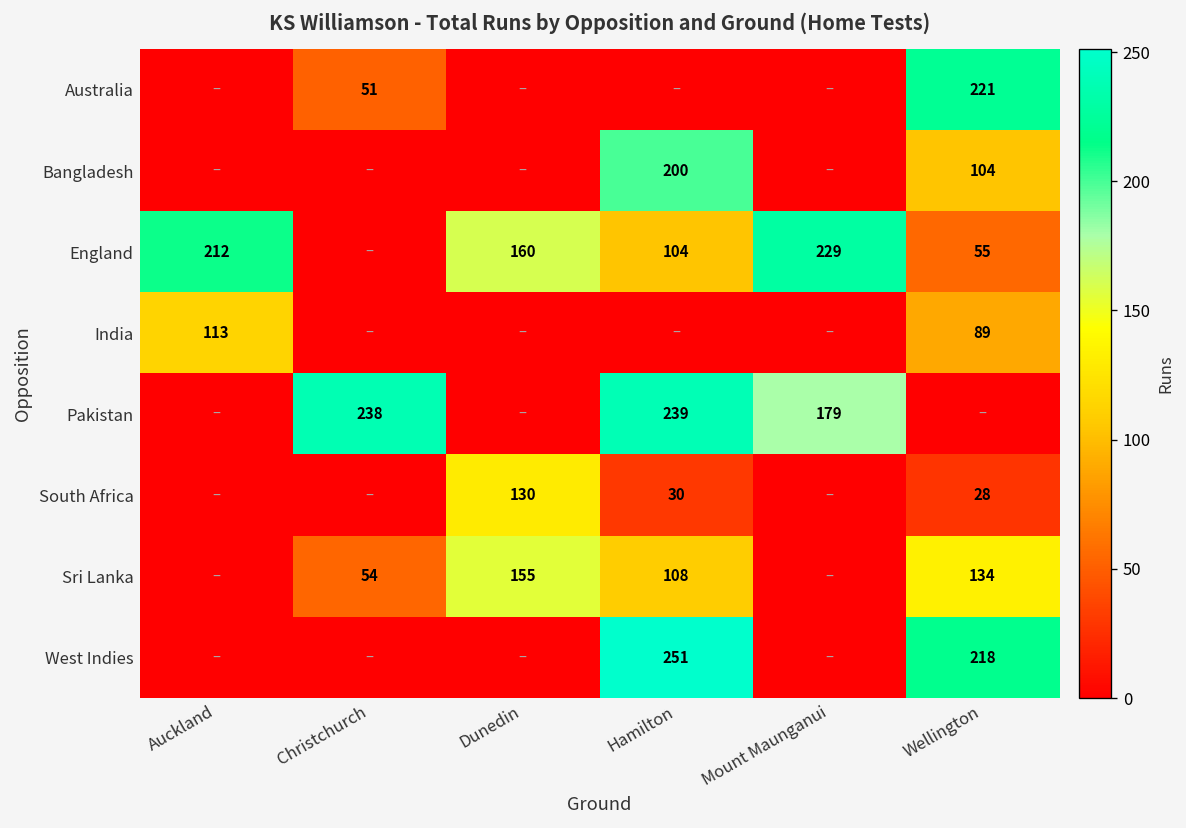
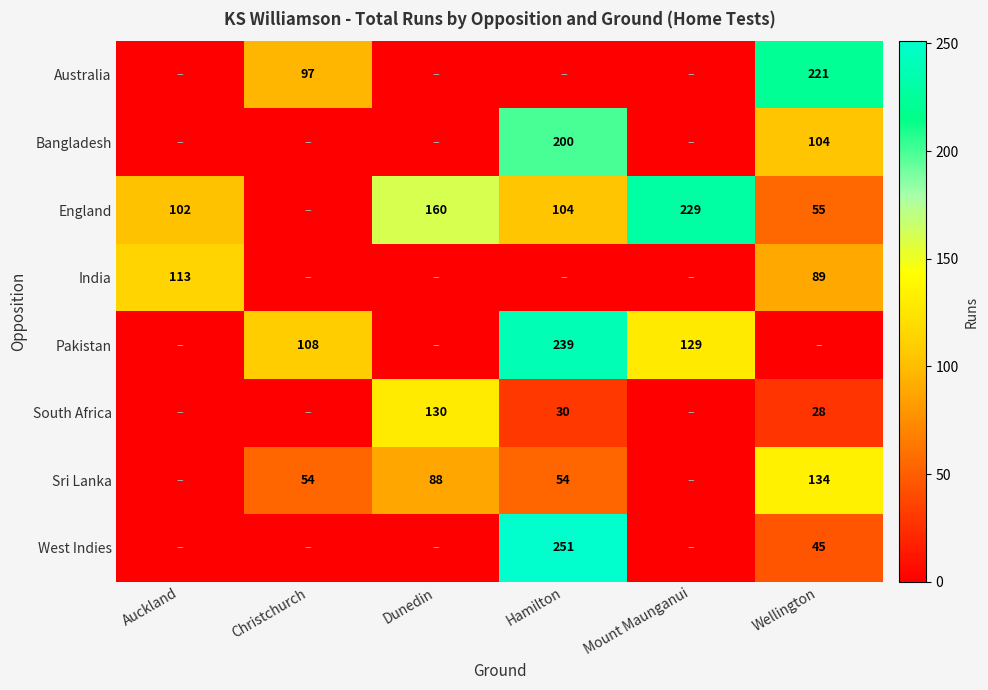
Australia, Christchurch: 51 -> 97
England, Auckland: 212 -> 102
Pakistan, Christchurch: 238 -> 108
Pakistan, Mount Maunganui: 179 -> 129
Sri Lanka, Dunedin: 155 -> 88
Sri Lanka, Hamilton: 108 -> 54
West Indies, Wellington: 218 -> 45
